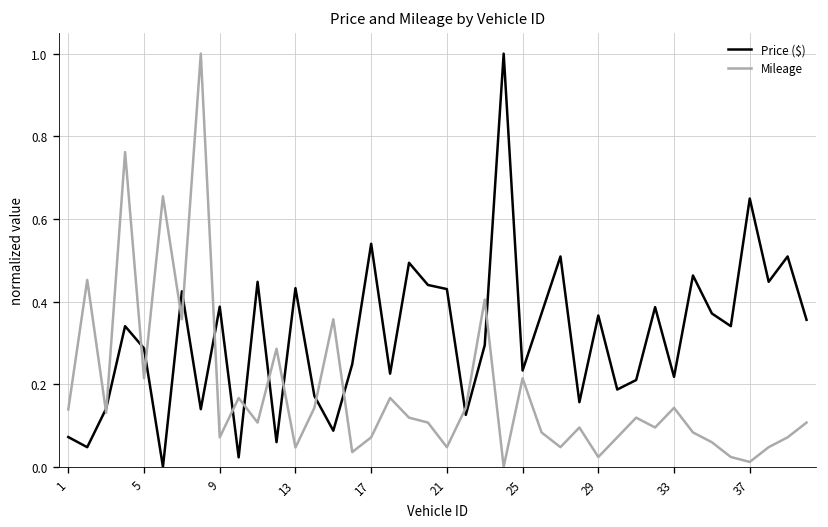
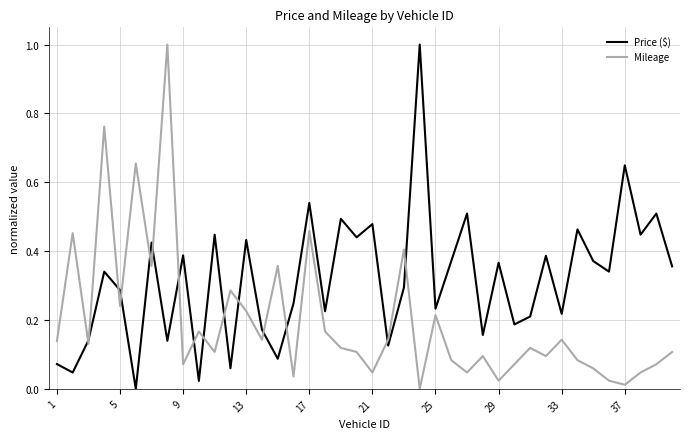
Mileage, 5: 0.21 -> 0.24
Mileage, 13: 0.05 -> 0.23
Mileage, 17: 0.07 -> 0.46
Price ($), 21: 0.43 -> 0.48
